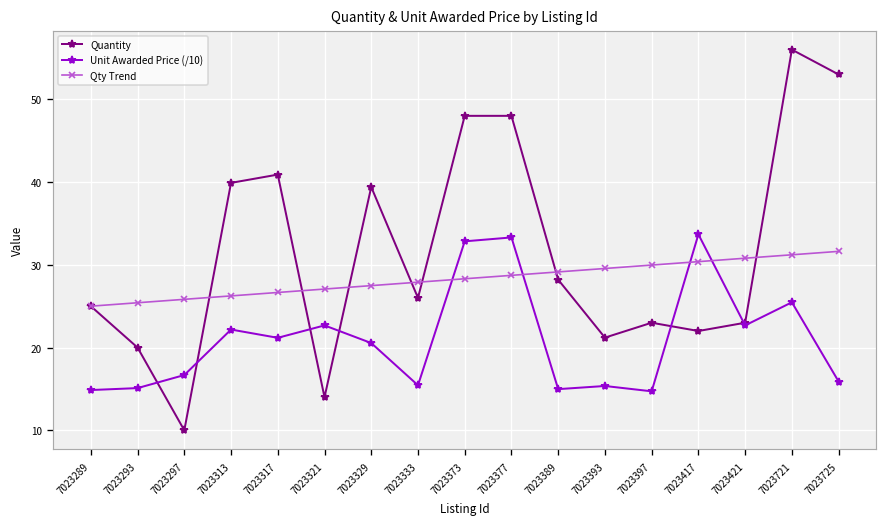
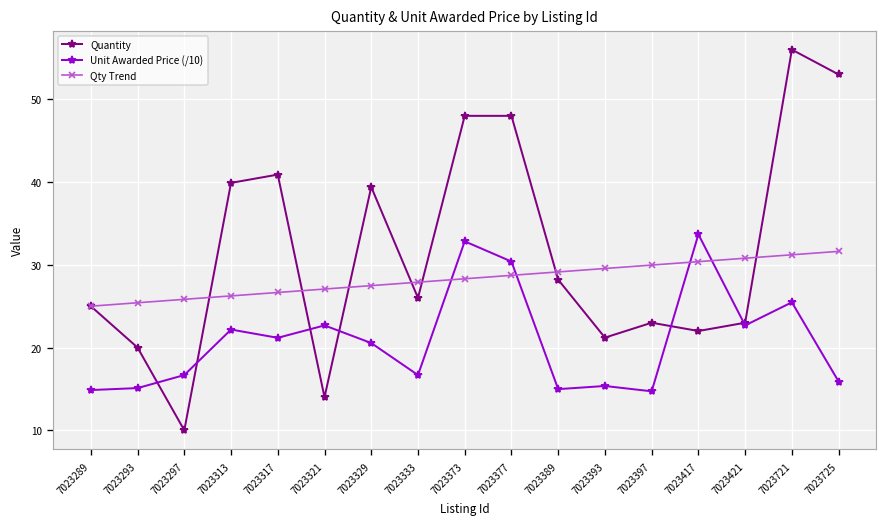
Unit Awarded Price (/10), 7023333: 15 -> 17
Unit Awarded Price (/10), 7023377: 33 -> 30
